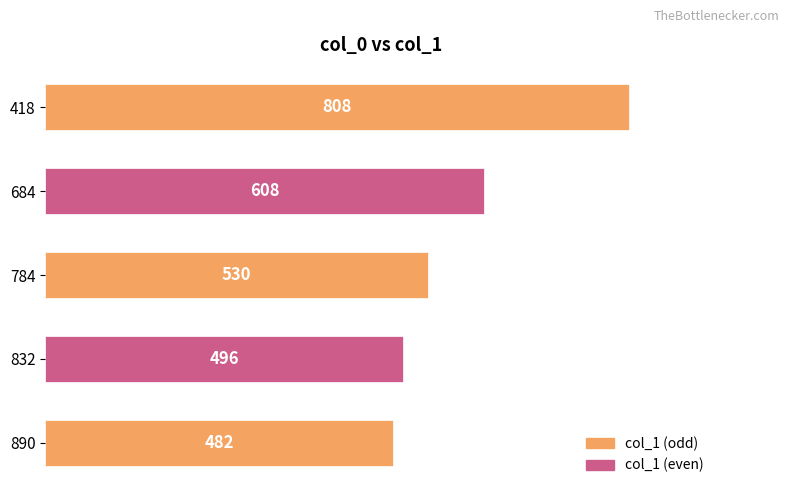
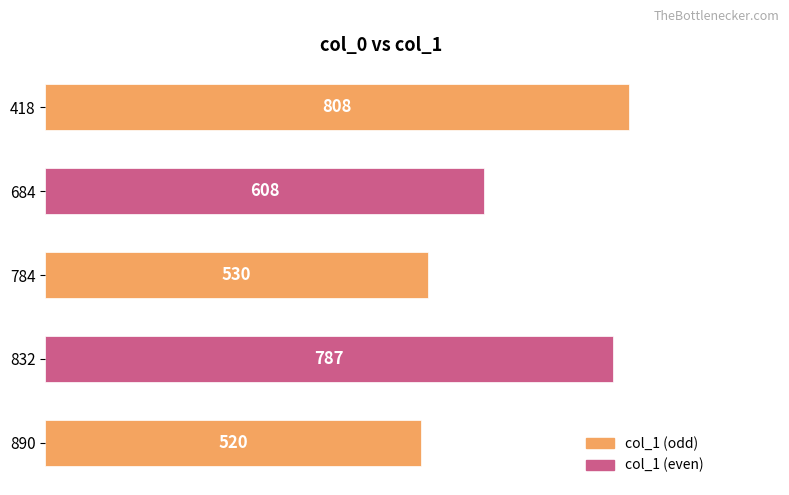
832: 496 -> 787
890: 482 -> 520
